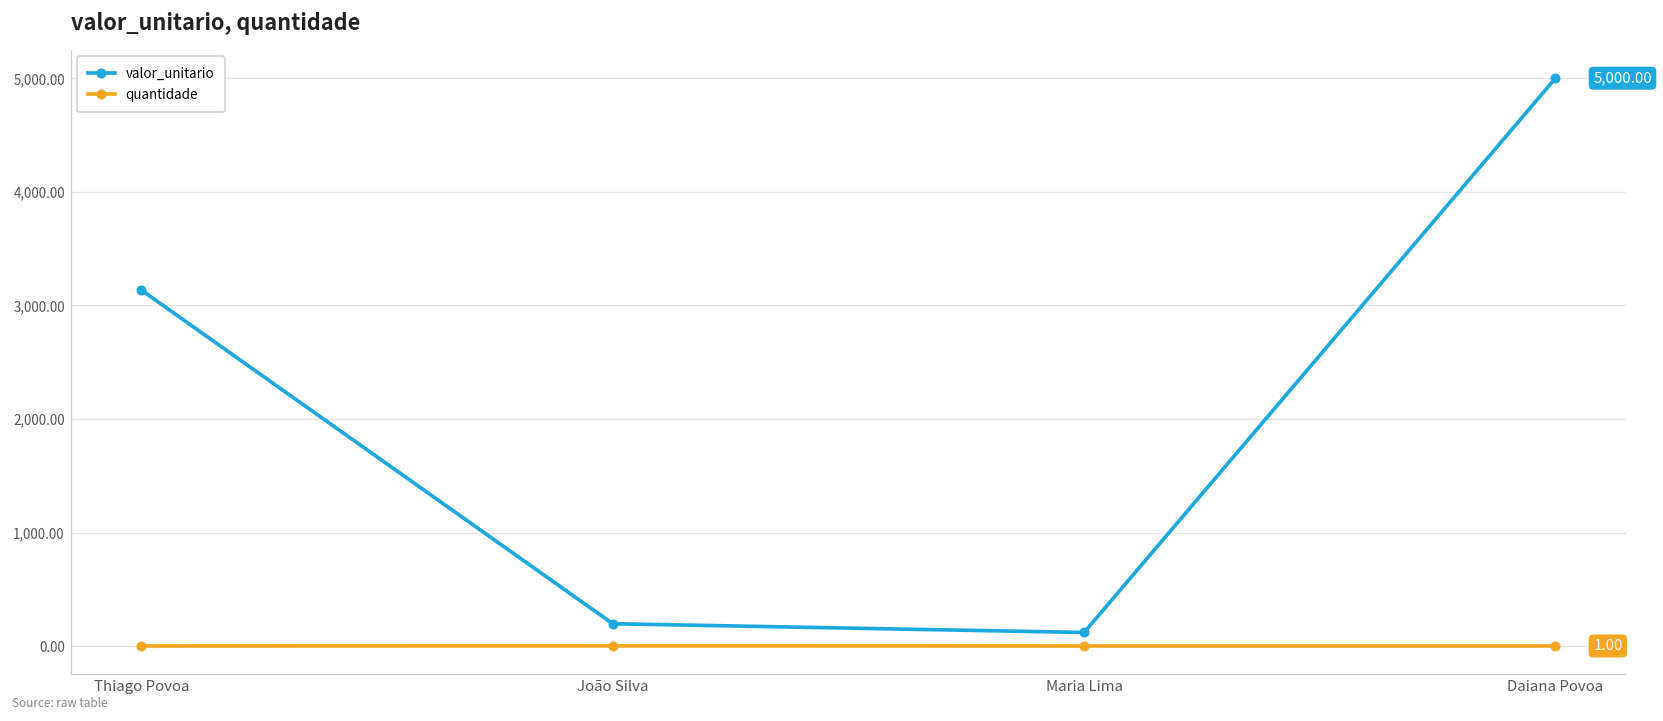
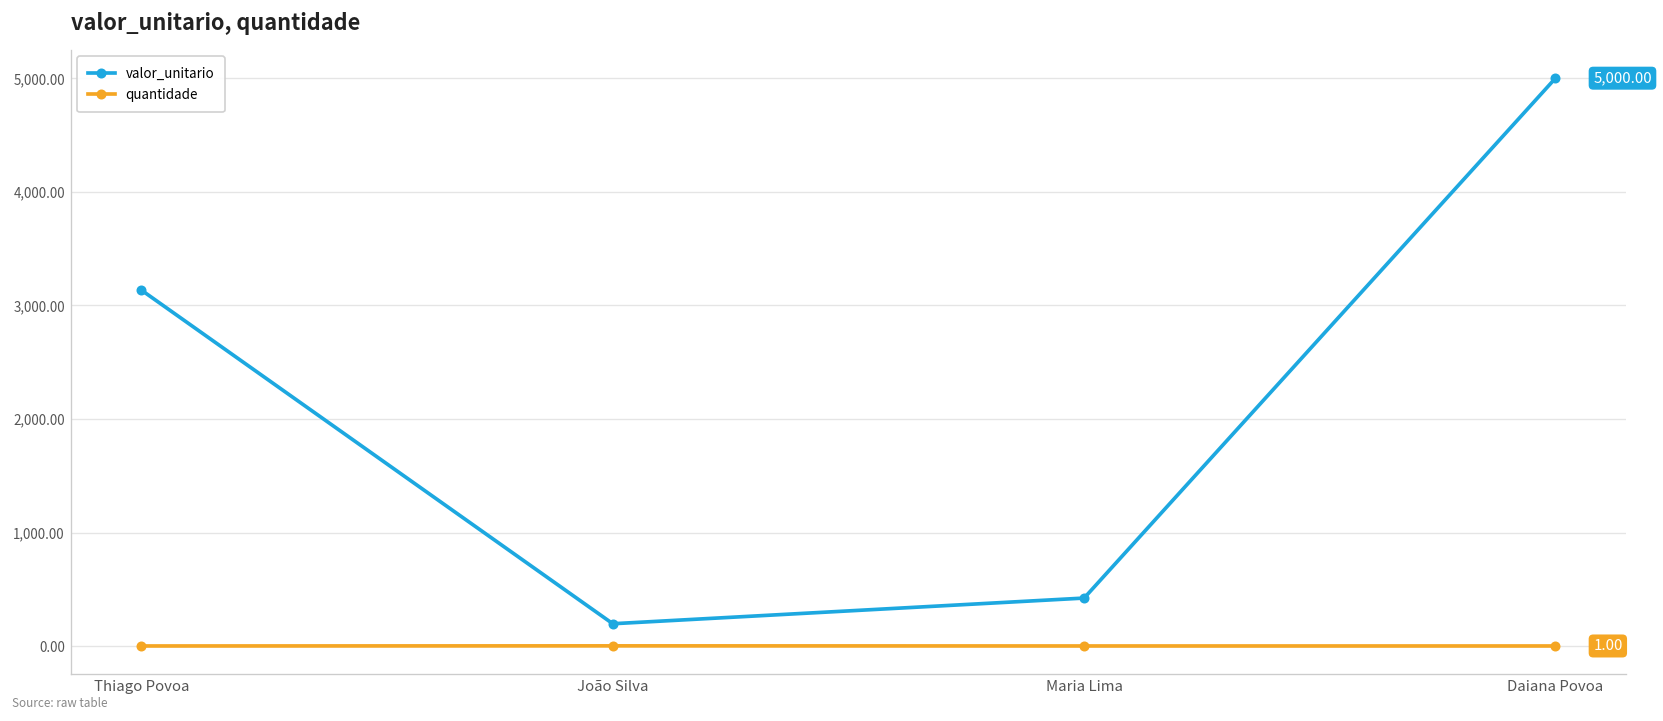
valor_unitario, Maria Lima: 100 -> 400
